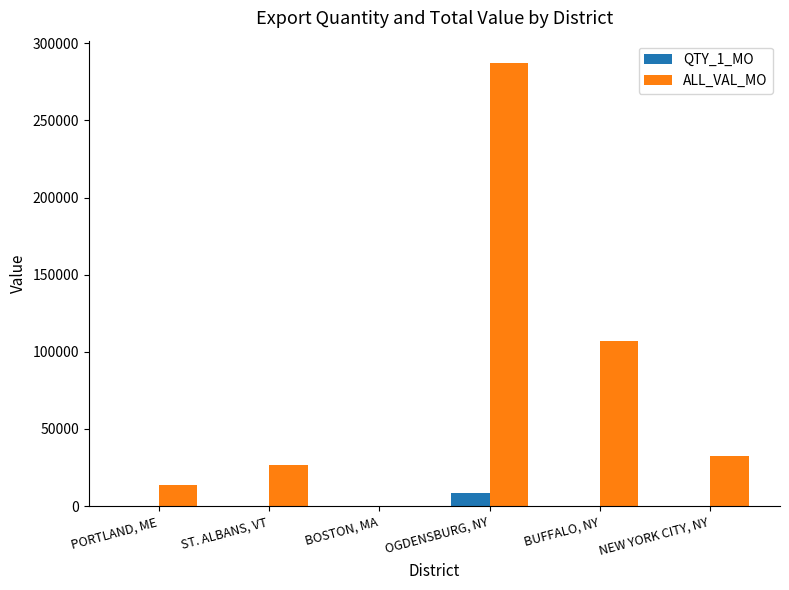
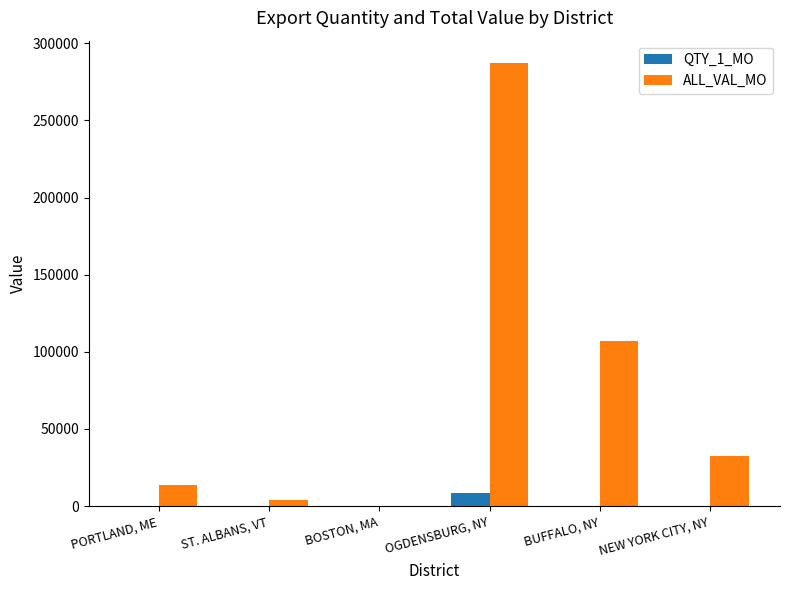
ALL_VAL_MO, ST. ALBANS, VT: 27000 -> 4000
